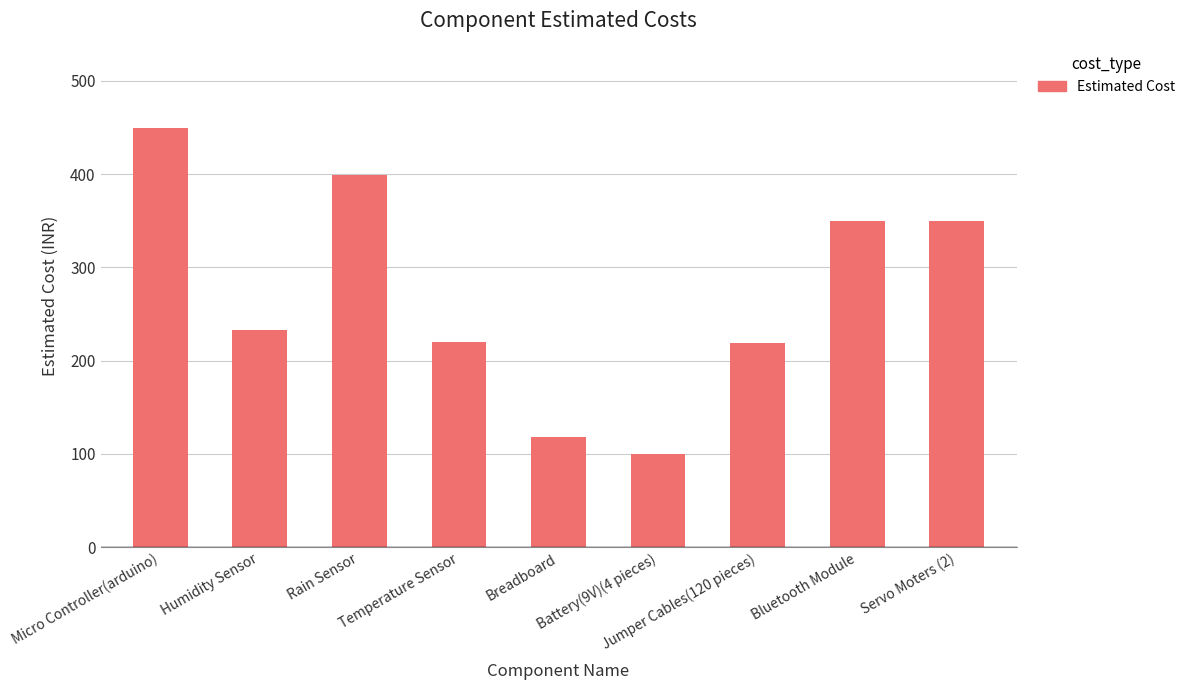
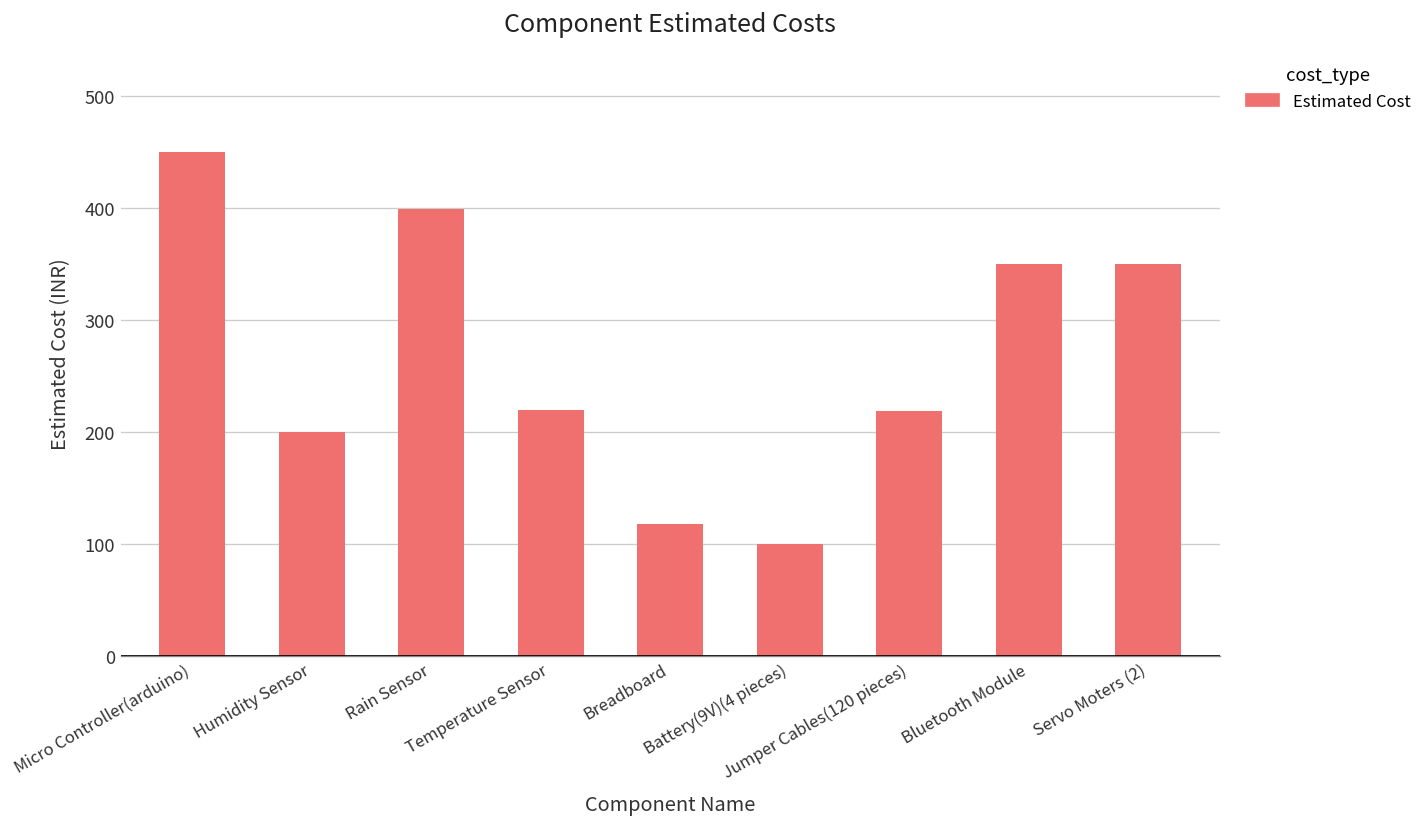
Humidity Sensor: 230 -> 200
